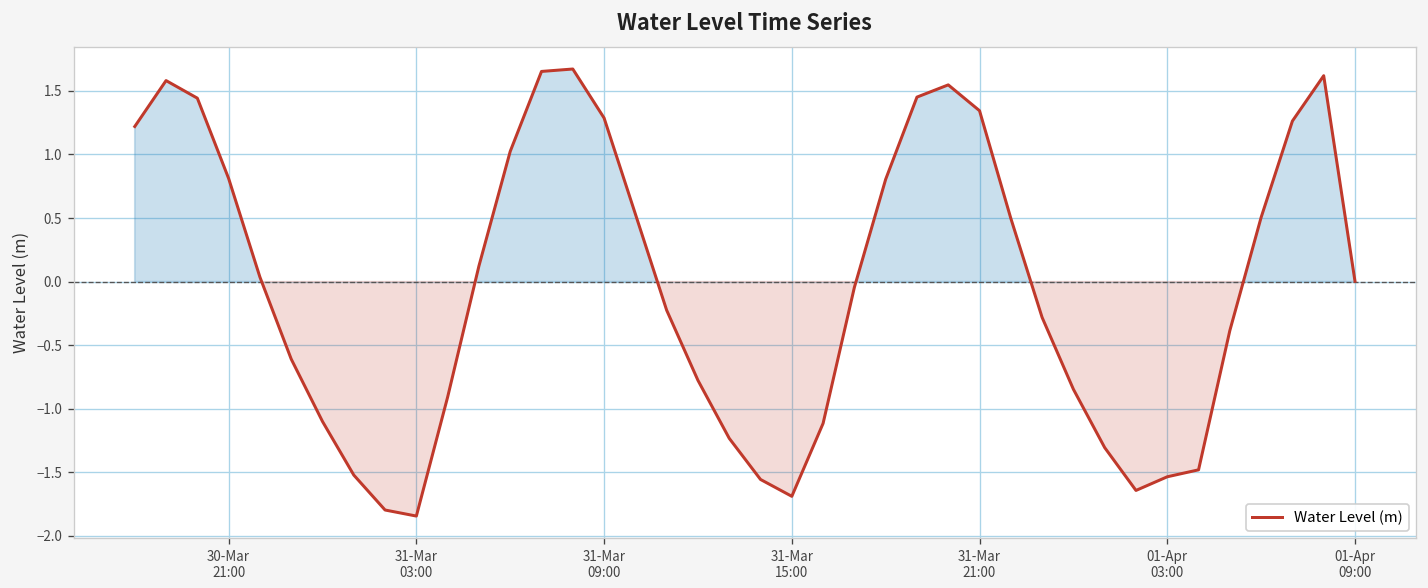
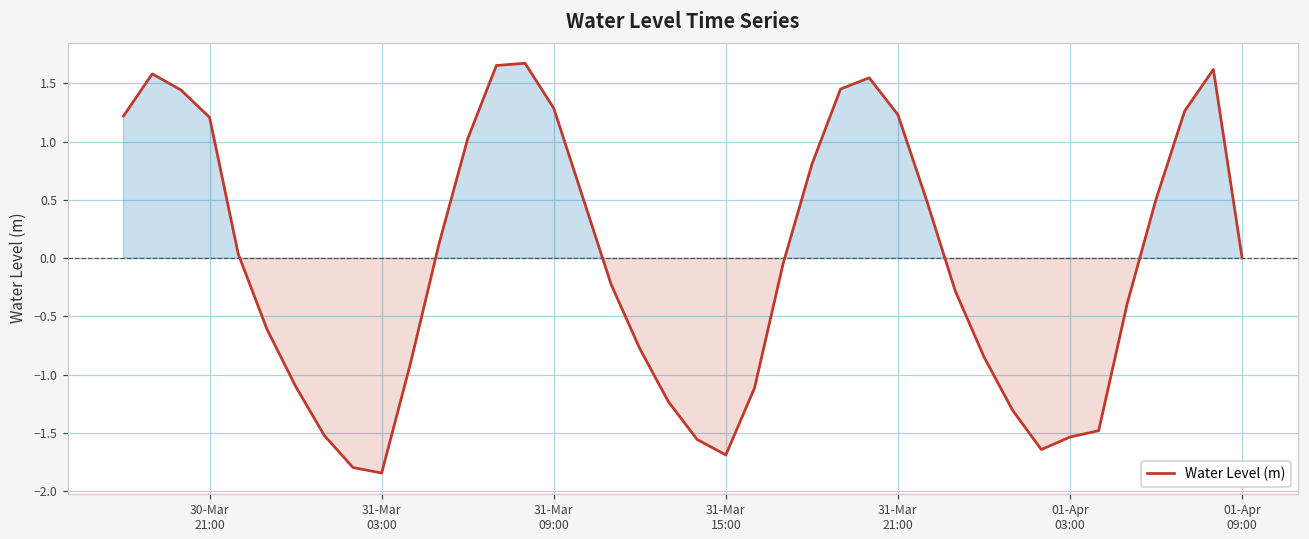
30-Mar 21:00: 0.81 -> 1.21
31-Mar 21:00: 1.34 -> 1.23
